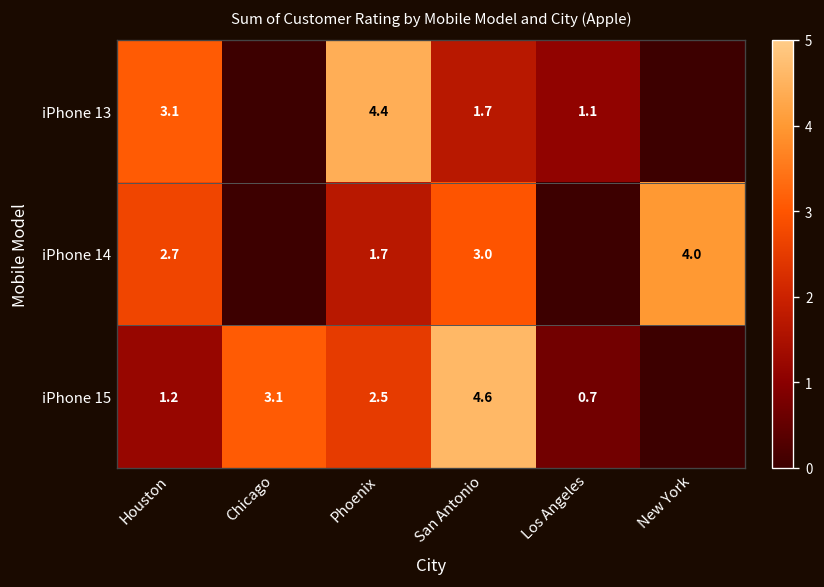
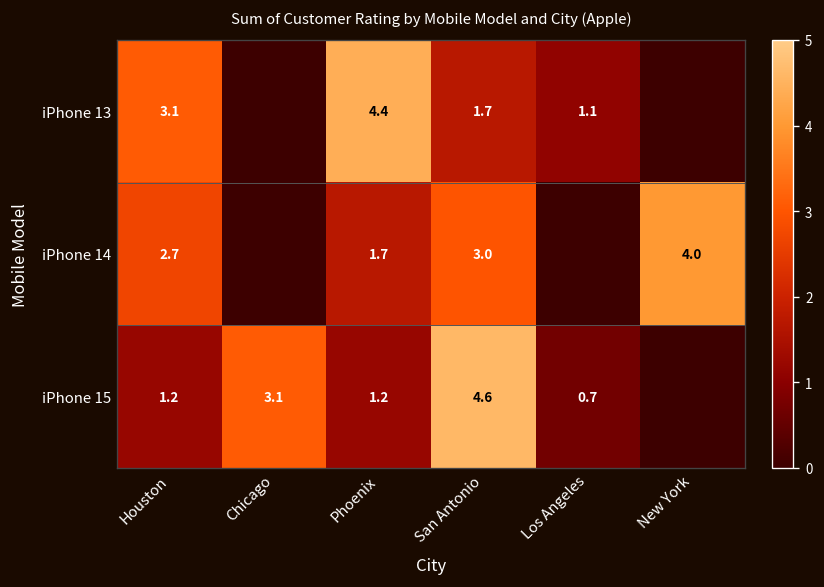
iPhone 15, Phoenix: 2.5 -> 1.2
